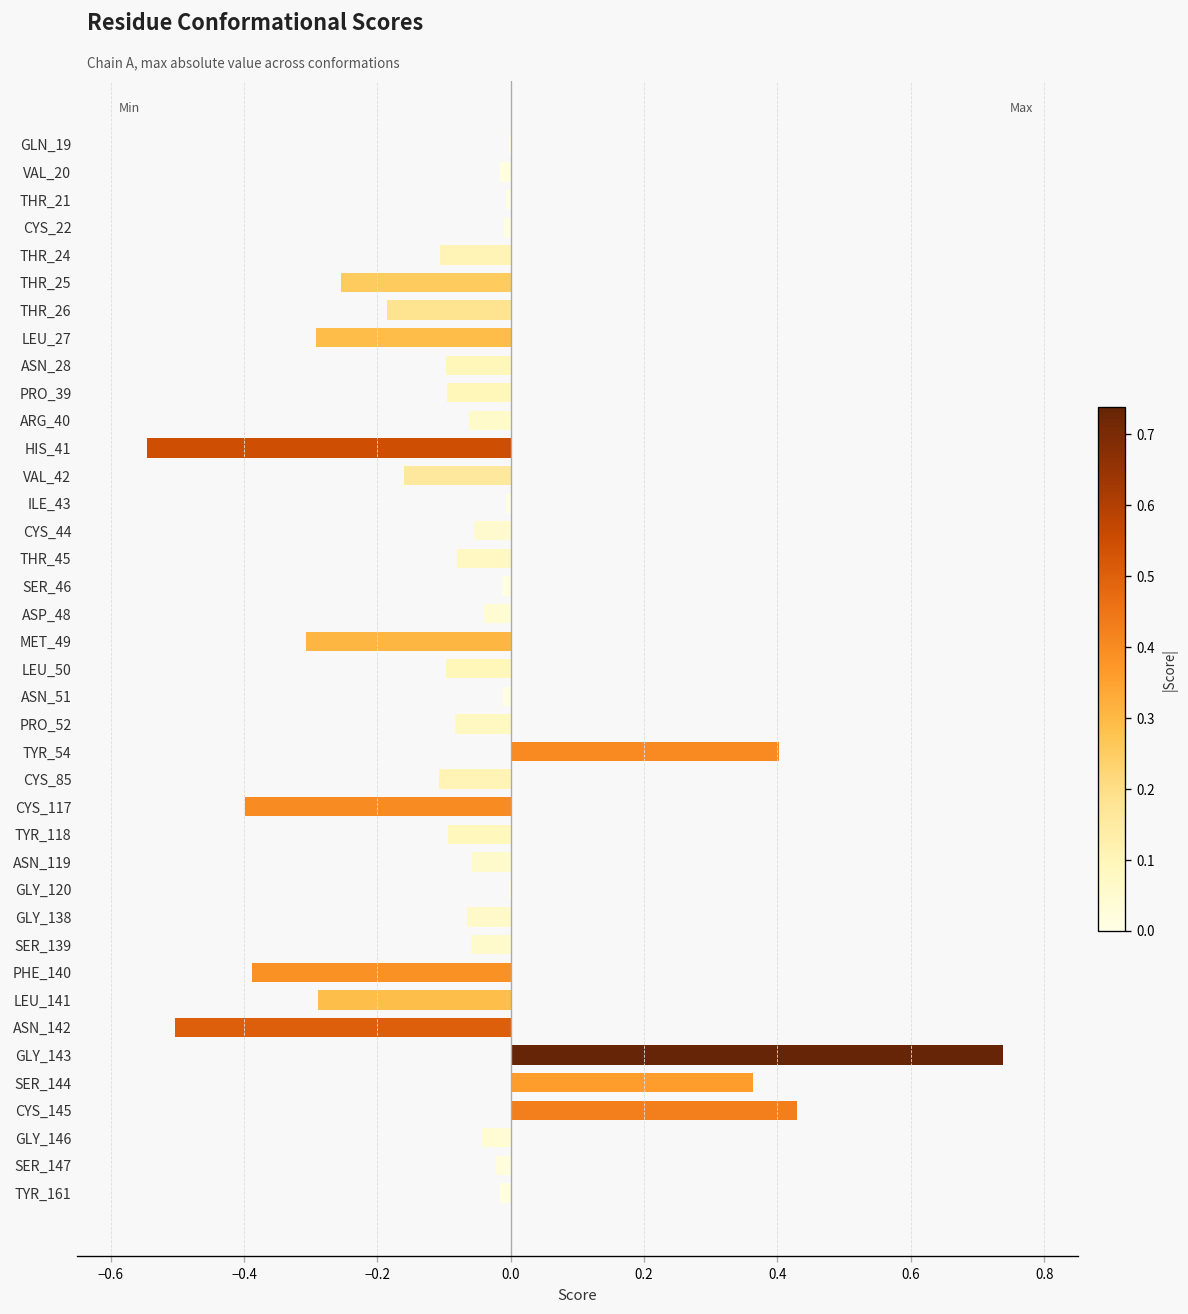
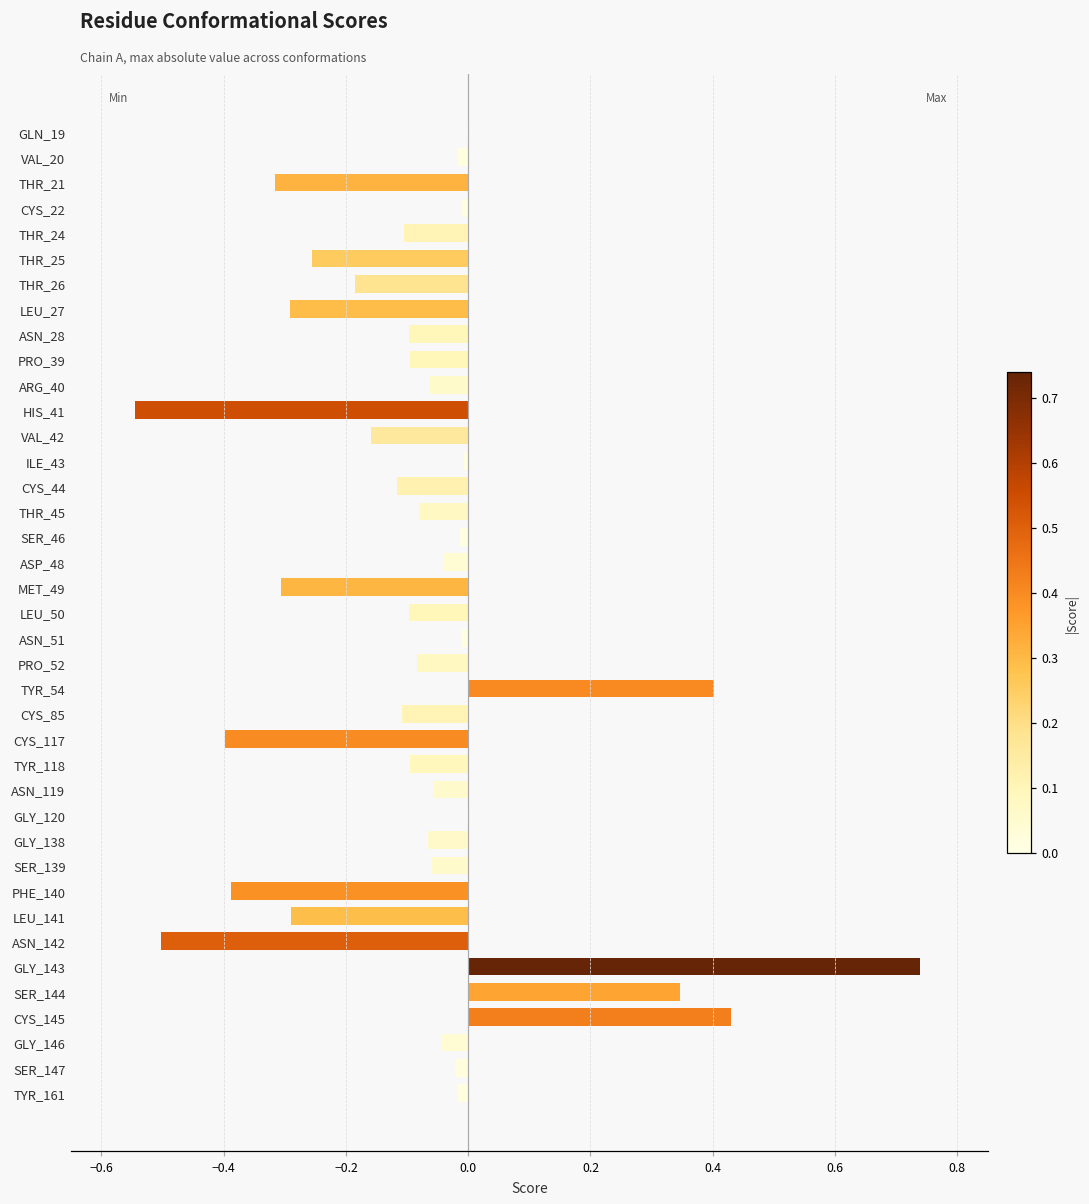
THR_21: -0.01 -> -0.32
CYS_44: -0.05 -> -0.12
SER_144: 0.36 -> 0.35
